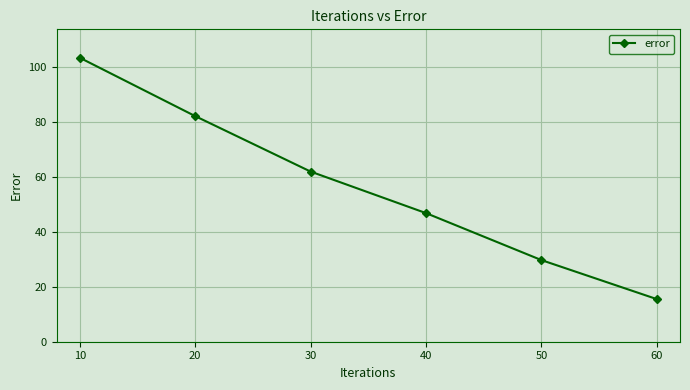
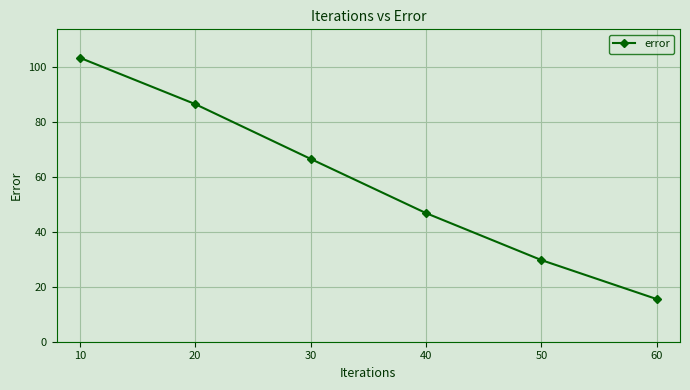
20: 82 -> 86
30: 62 -> 66
